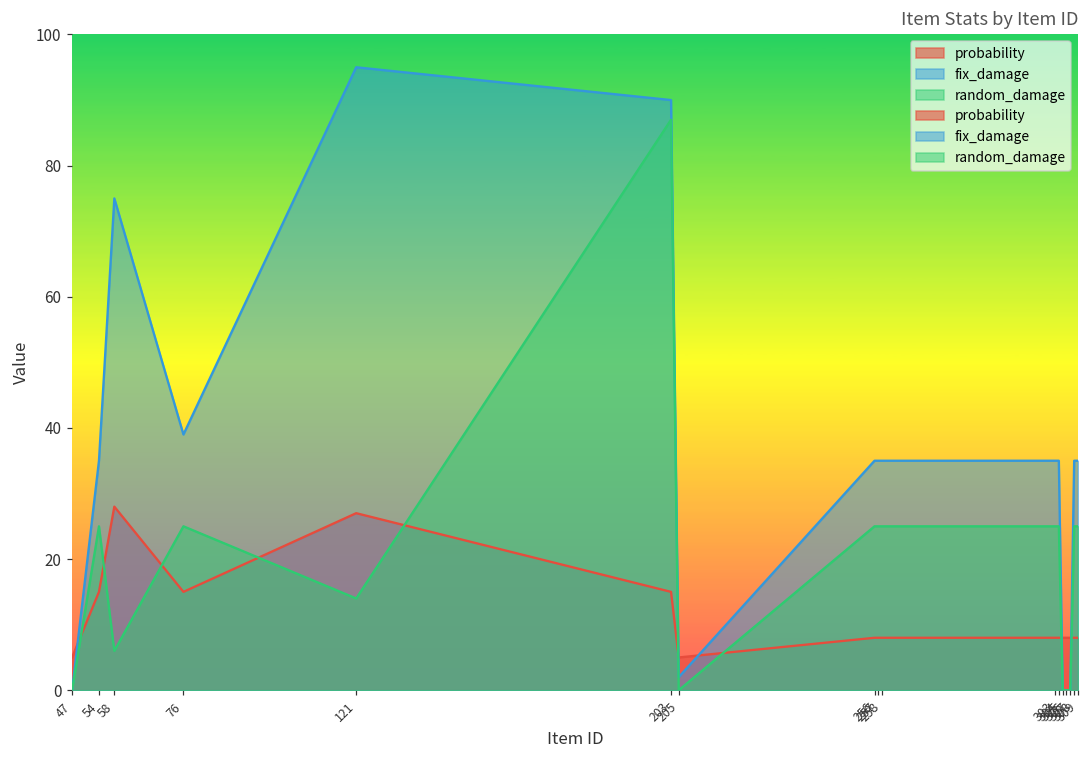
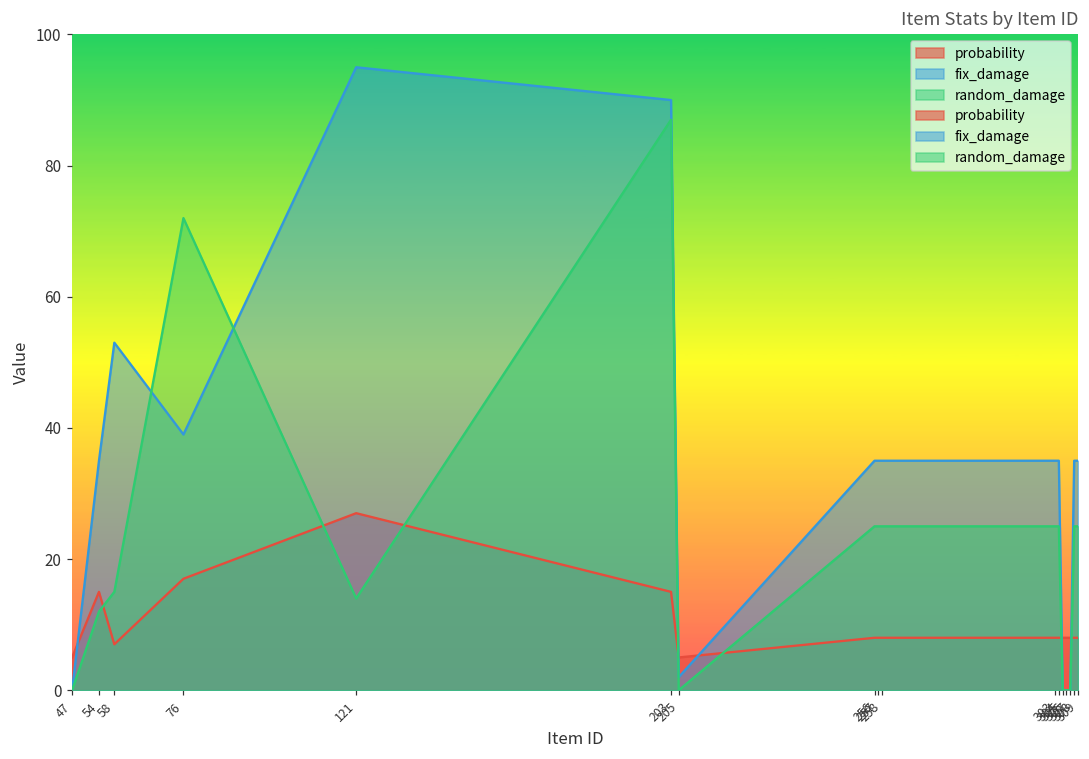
random_damage, 54: 25 -> 12
probability, 58: 28 -> 7
fix_damage, 58: 75 -> 53
random_damage, 58: 6 -> 15
probability, 76: 15 -> 17
random_damage, 76: 25 -> 72
